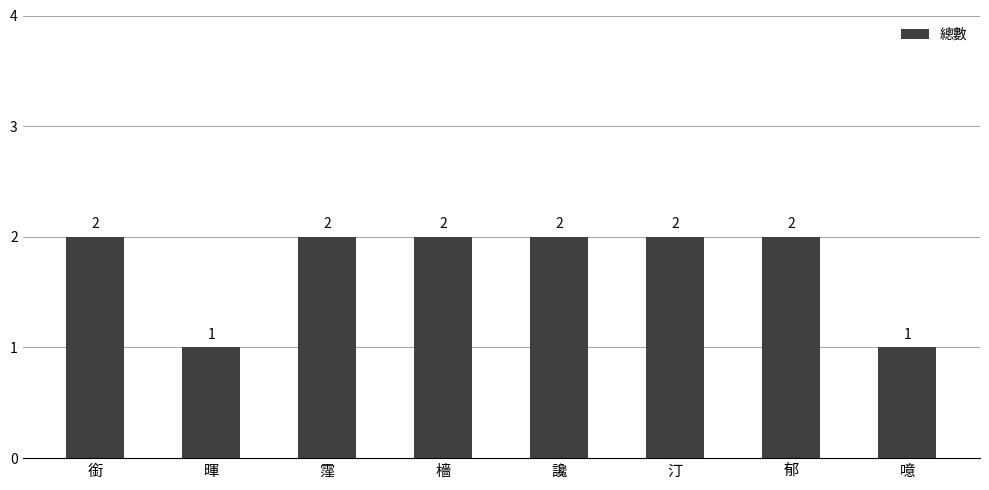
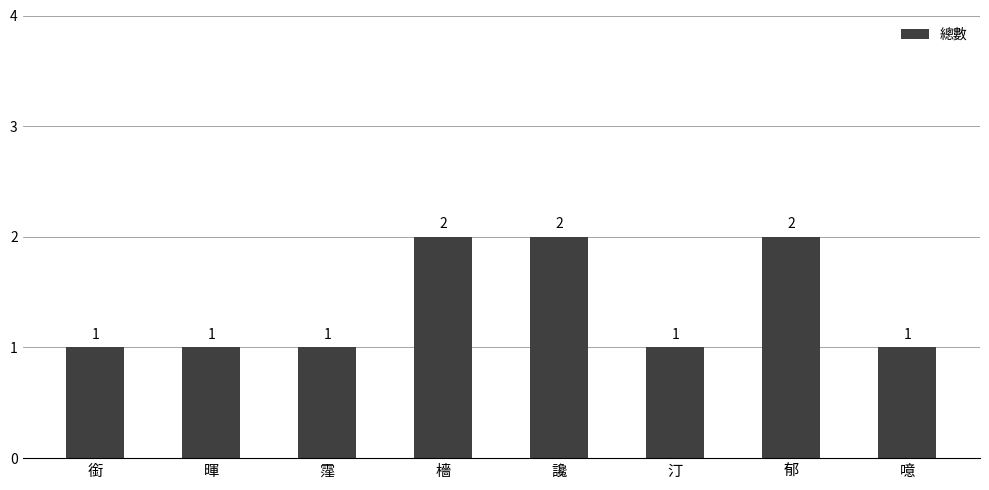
銜: 2 -> 1
霪: 2 -> 1
汀: 2 -> 1
